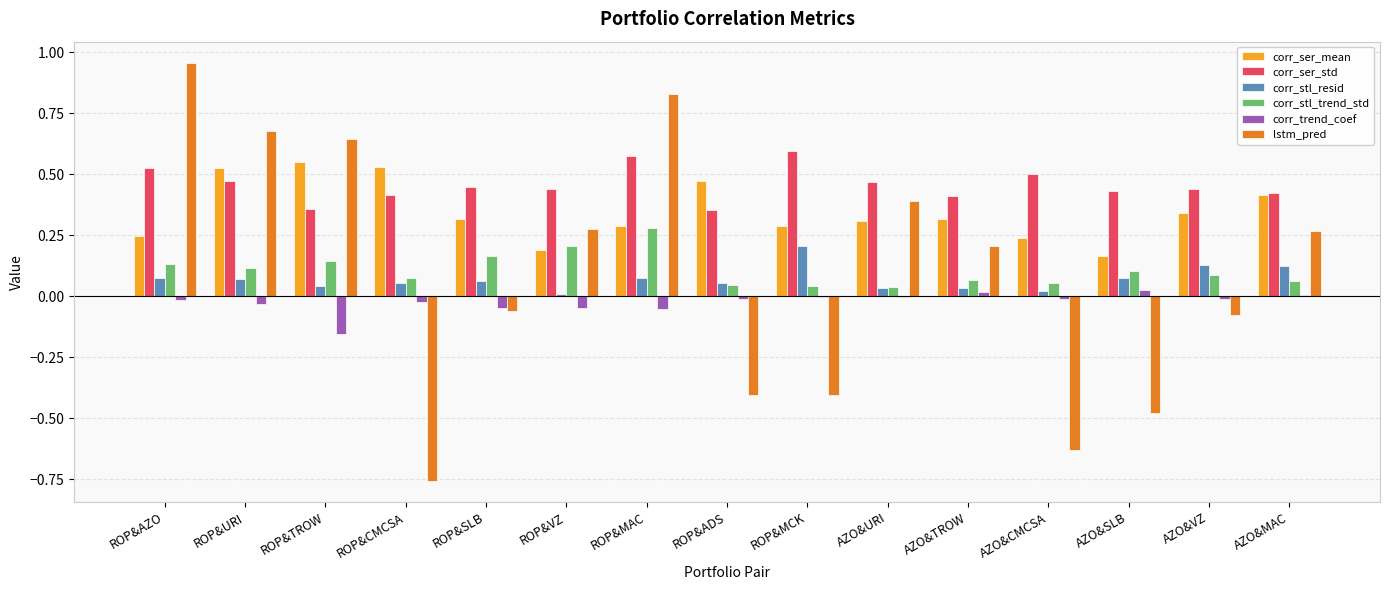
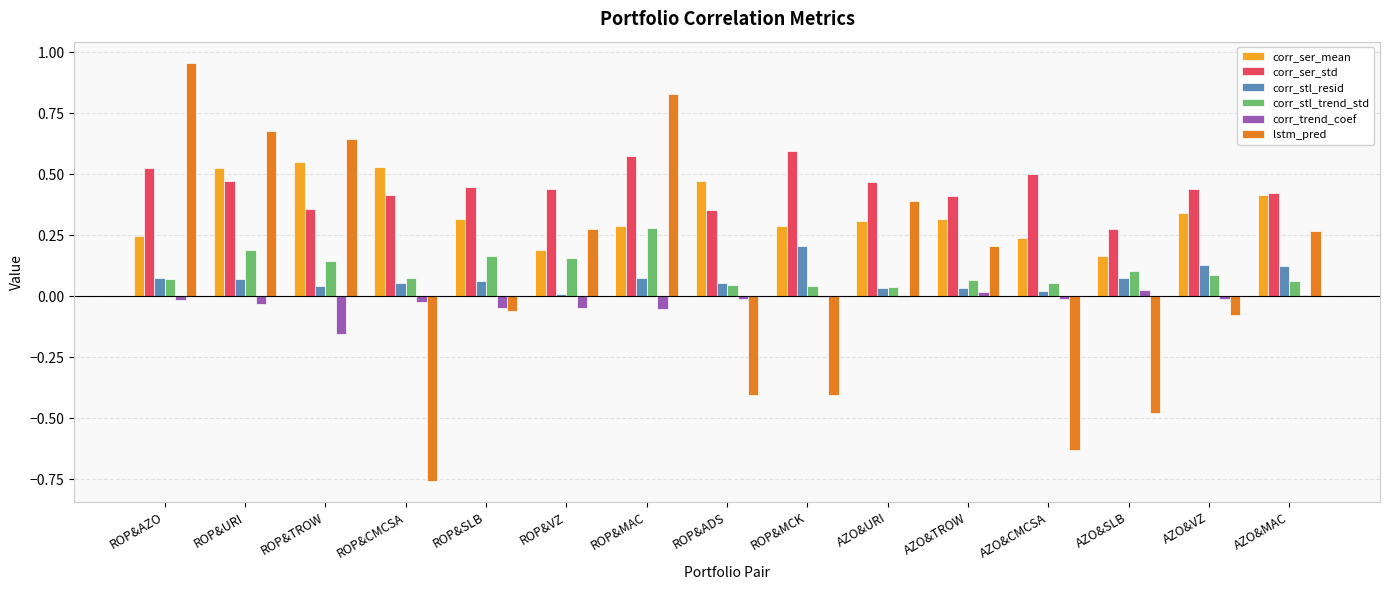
corr_stl_trend_std, ROP&AZO: 0.13 -> 0.07
corr_stl_trend_std, ROP&URI: 0.11 -> 0.19
corr_stl_trend_std, ROP&VZ: 0.21 -> 0.16
corr_ser_std, AZO&SLB: 0.43 -> 0.28
